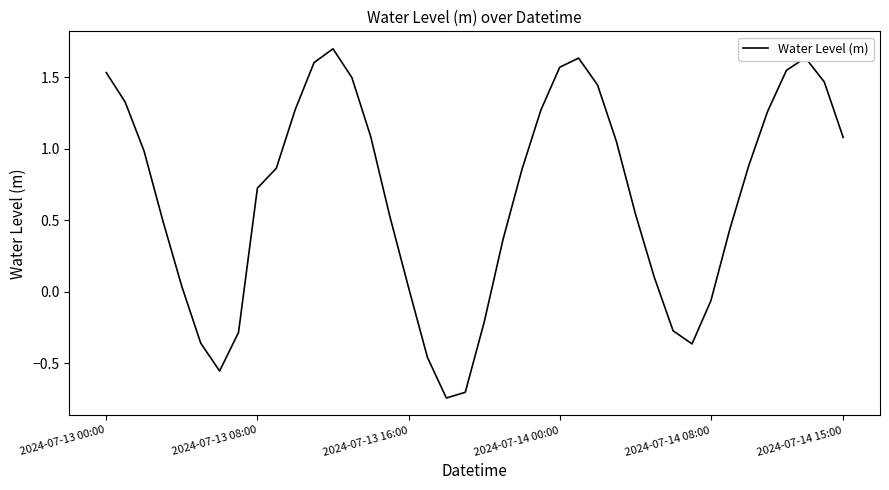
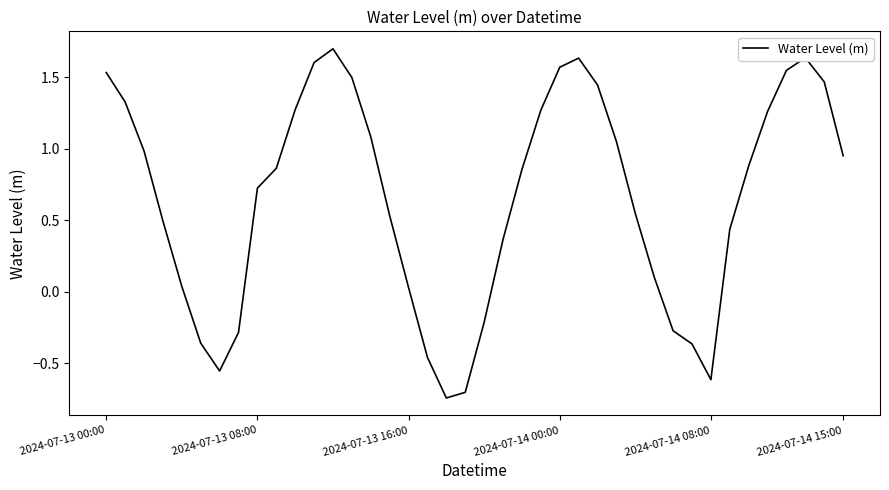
2024-07-14 08:00: -0.06 -> -0.61
2024-07-14 15:00: 1.08 -> 0.95
